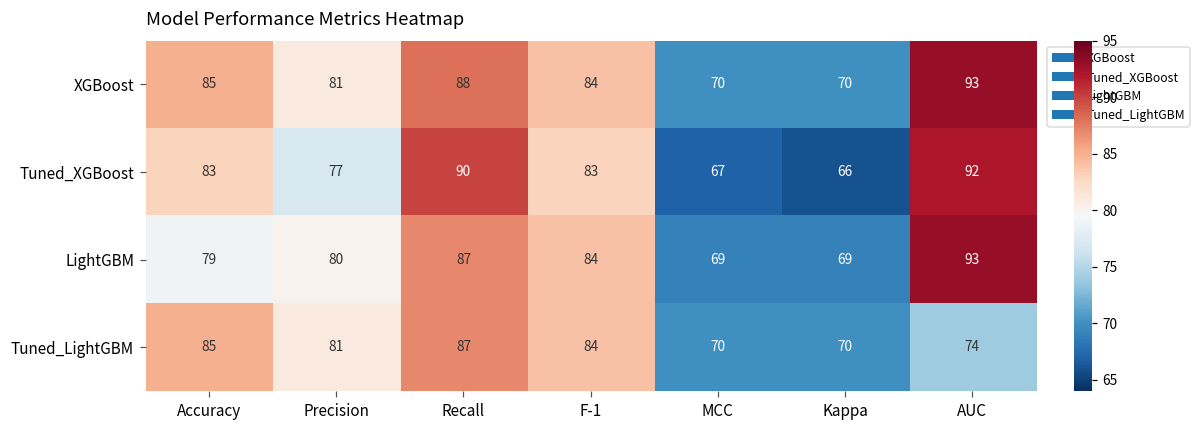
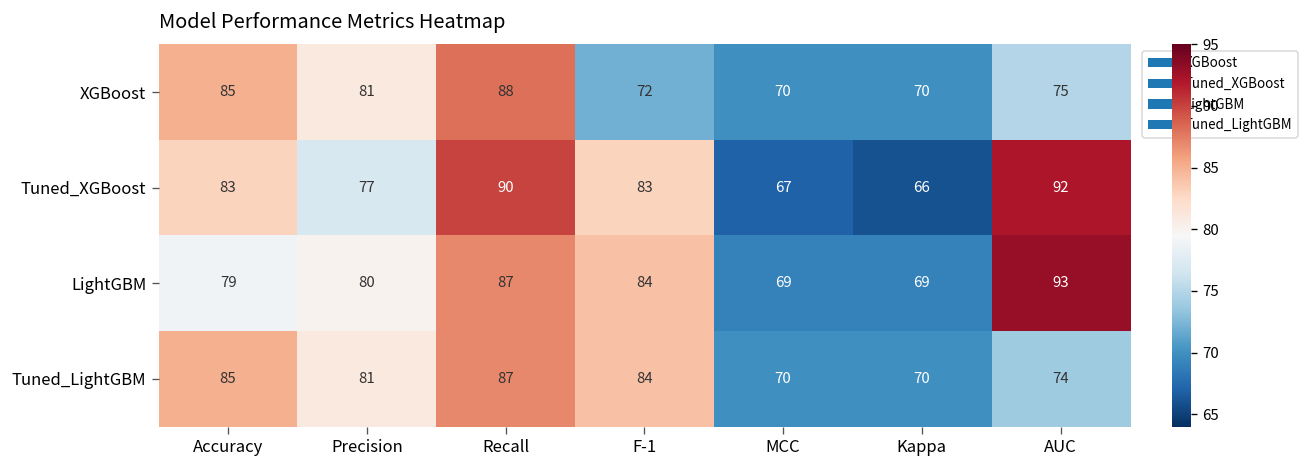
XGBoost, F-1: 84 -> 72
XGBoost, AUC: 93 -> 75
